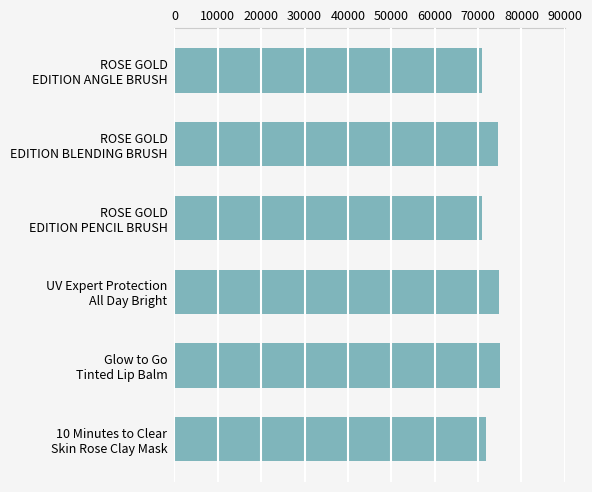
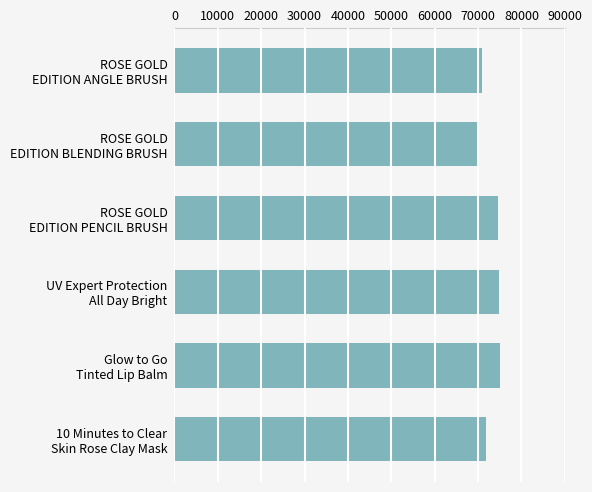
ROSE GOLD EDITION BLENDING BRUSH: 75000 -> 70000
ROSE GOLD EDITION PENCIL BRUSH: 71000 -> 75000
